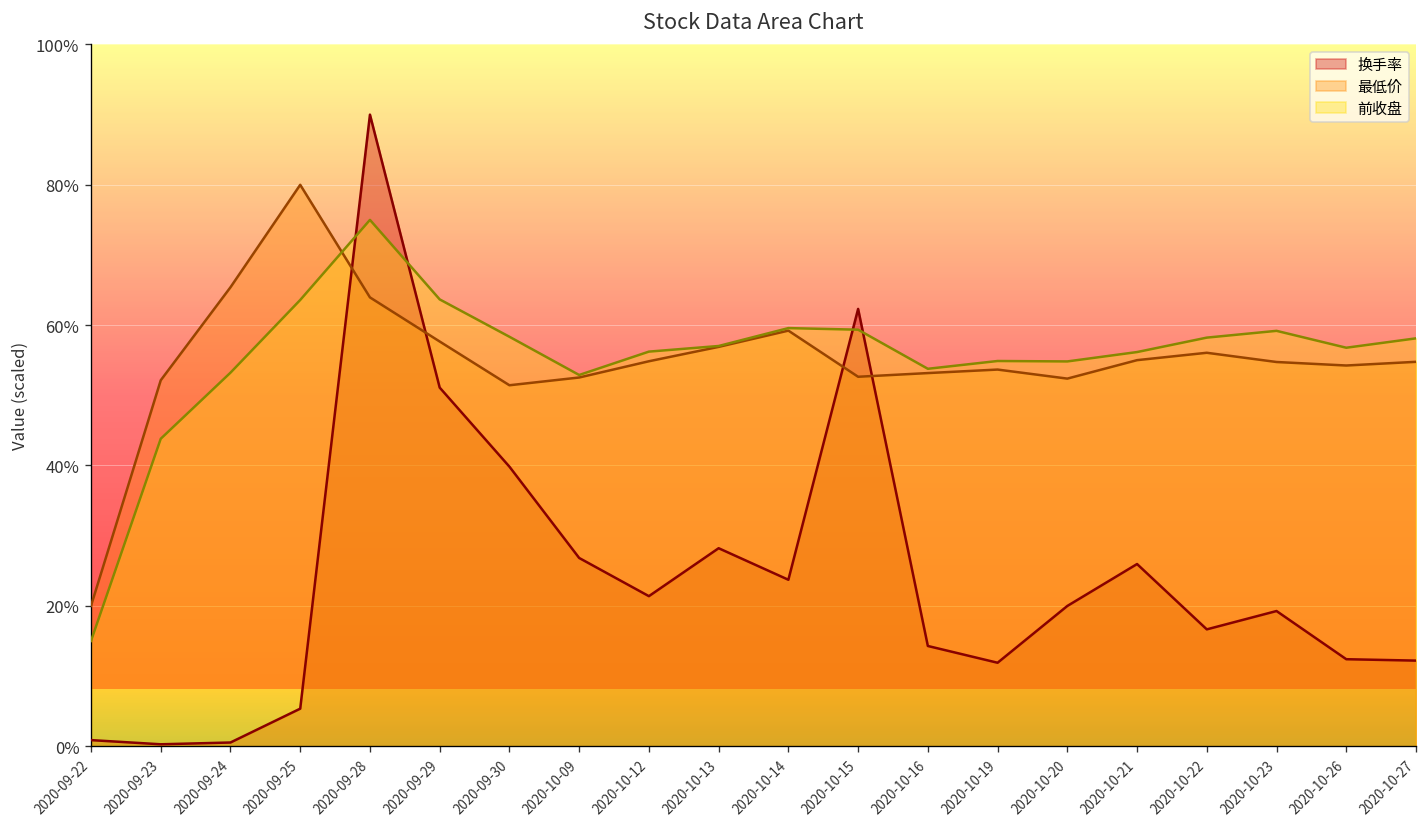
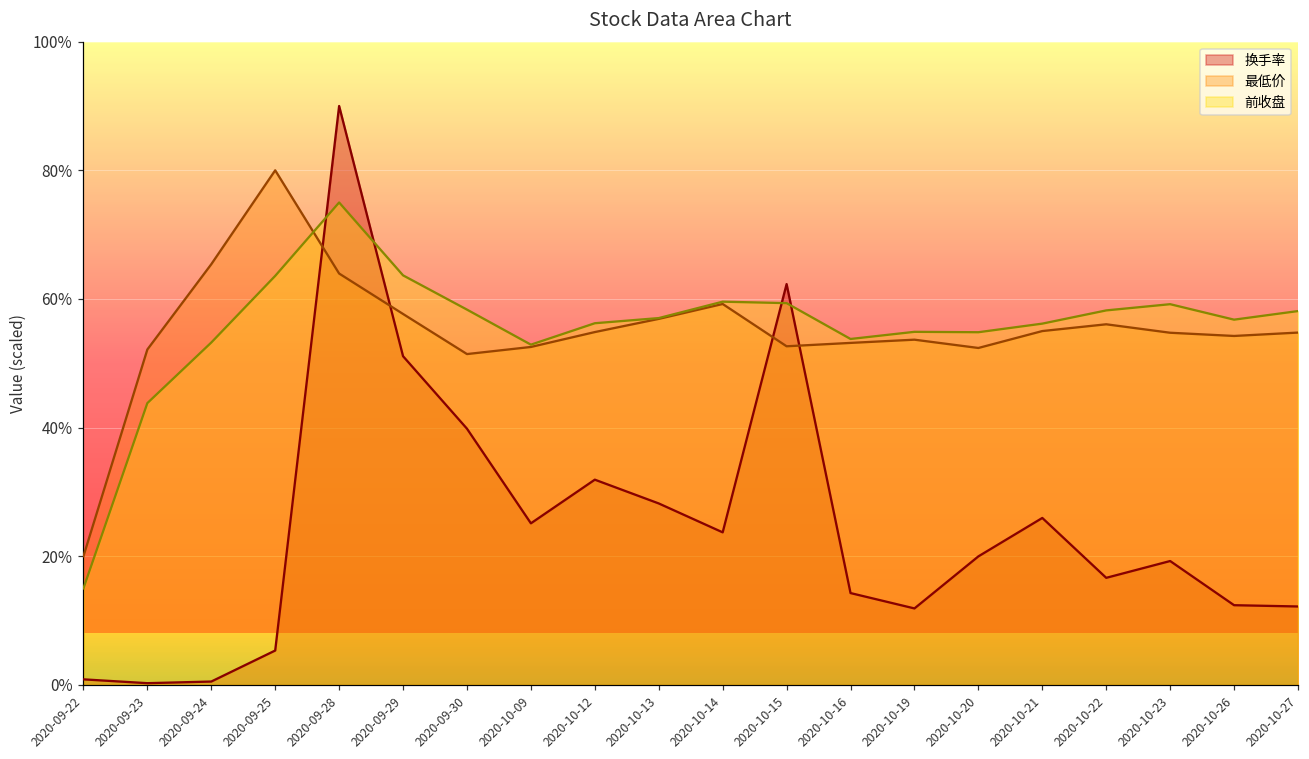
换手率, 2020-10-09: 27% -> 25%
换手率, 2020-10-12: 21% -> 32%
